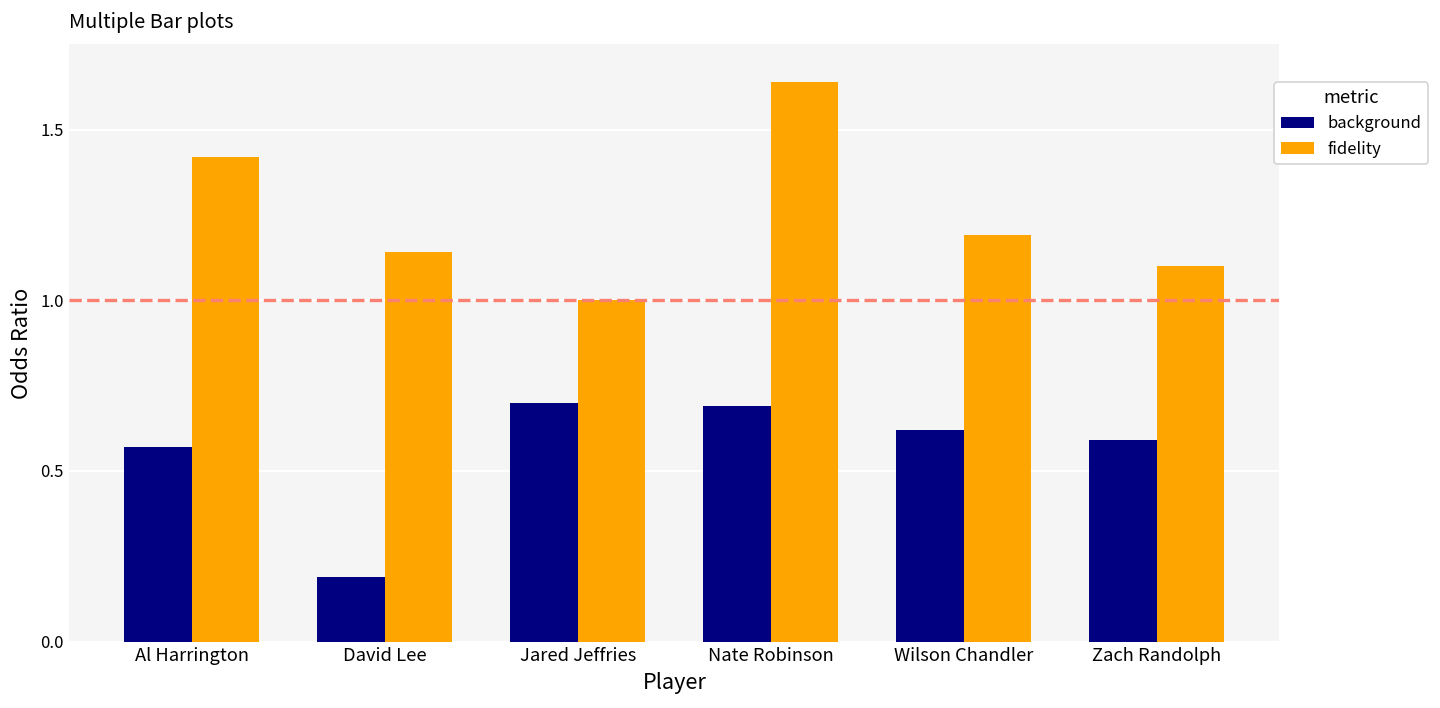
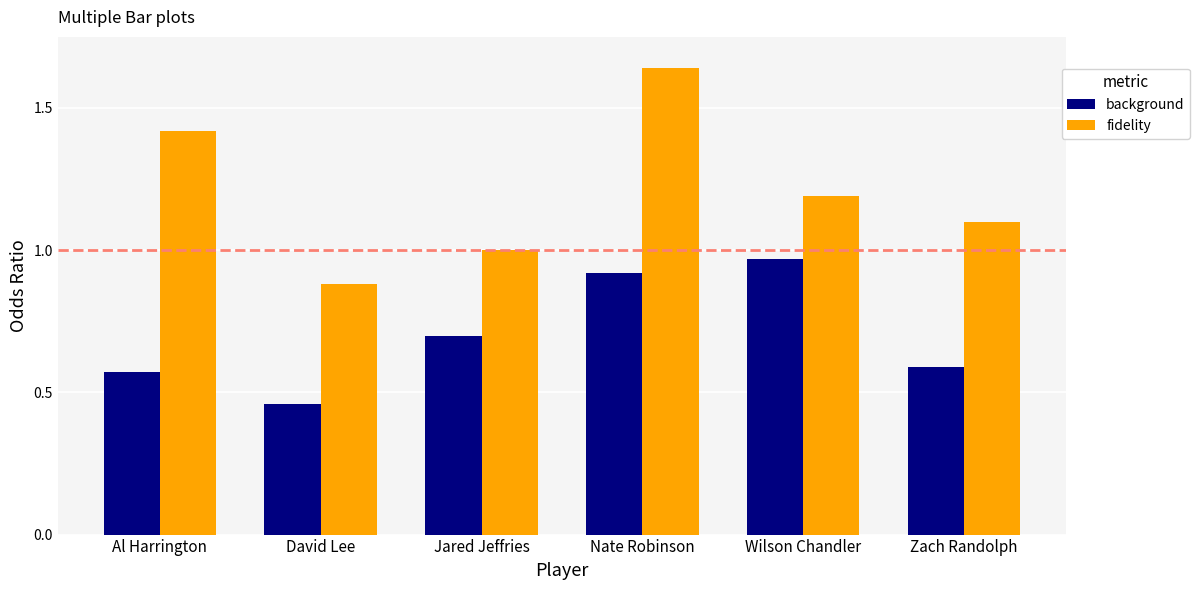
background, David Lee: 0.19 -> 0.46
fidelity, David Lee: 1.14 -> 0.88
background, Nate Robinson: 0.69 -> 0.92
background, Wilson Chandler: 0.62 -> 0.97
